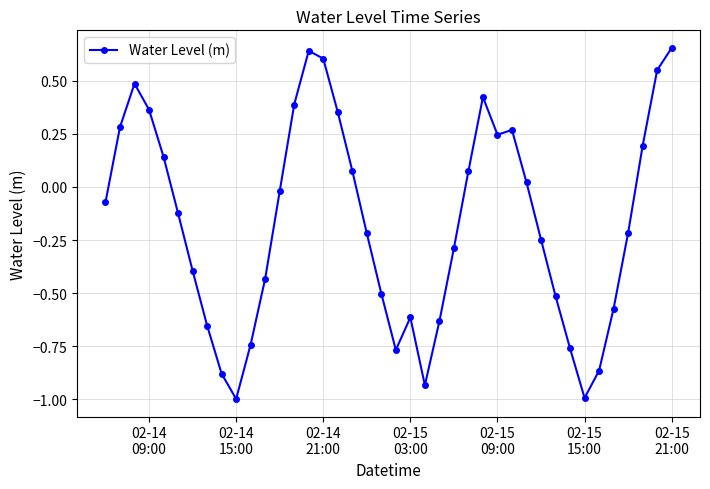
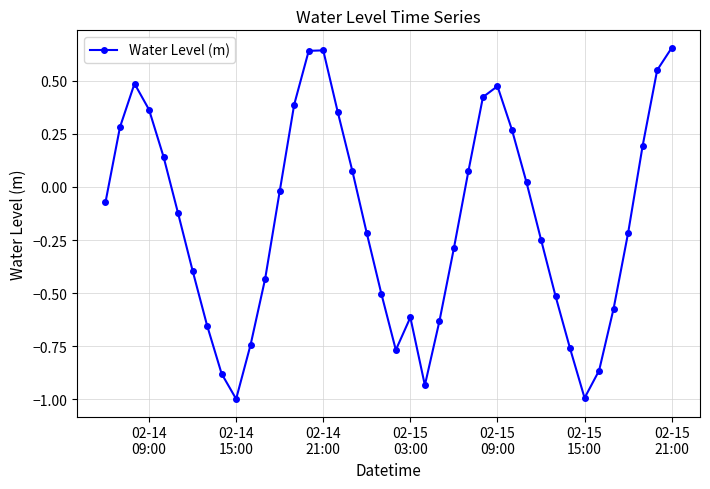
02-14 21:00: 0.60 -> 0.64
02-15 09:00: 0.25 -> 0.47
